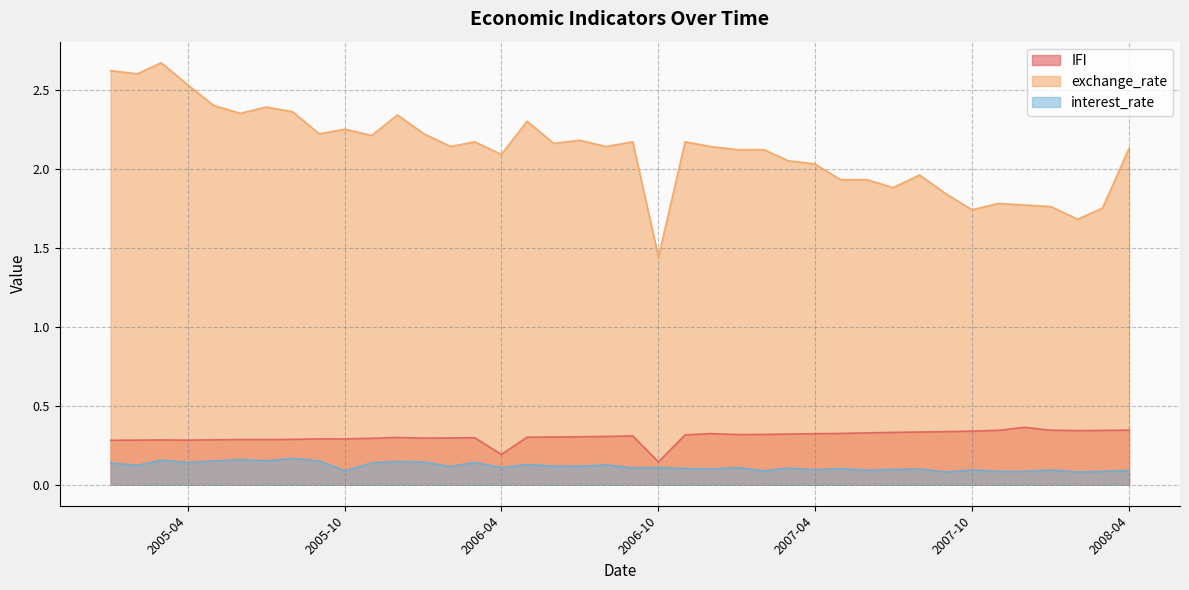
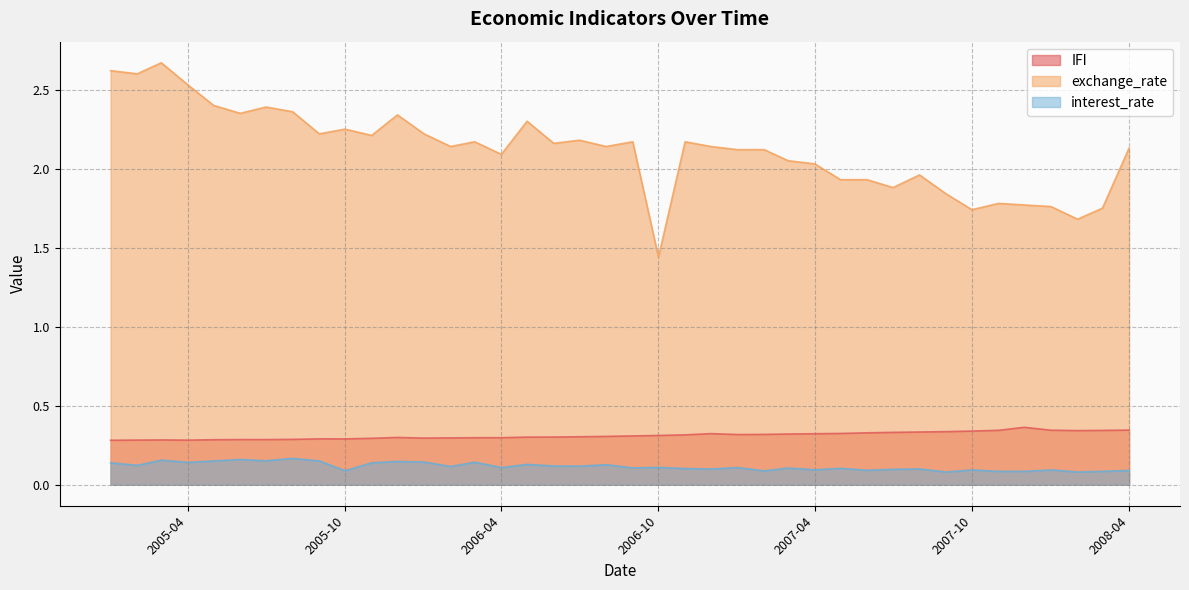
IFI, 2006-04: 0.19 -> 0.30
IFI, 2006-10: 0.14 -> 0.31
